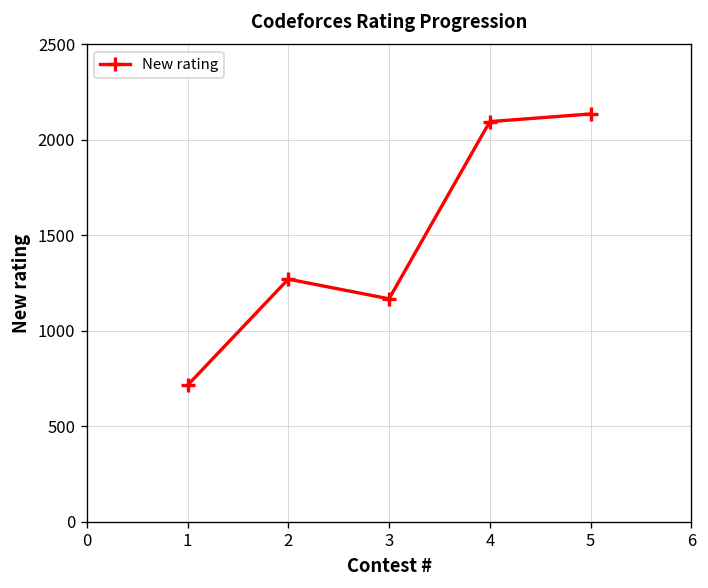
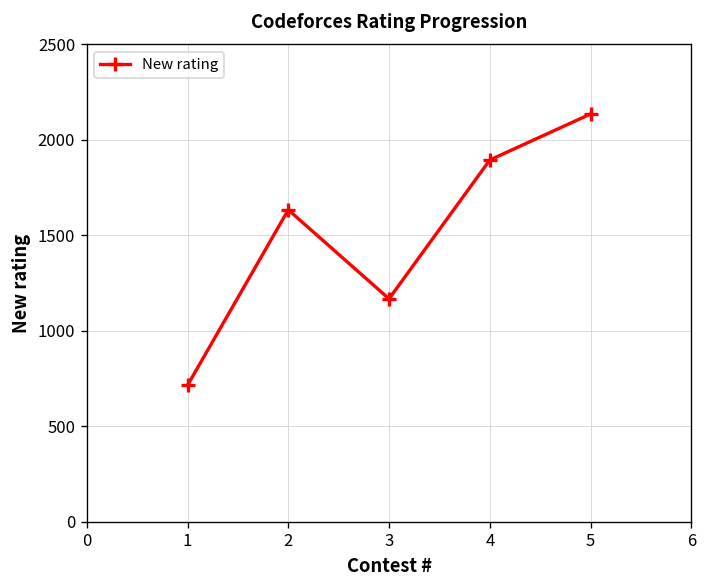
2: 1270 -> 1630
4: 2100 -> 1890
